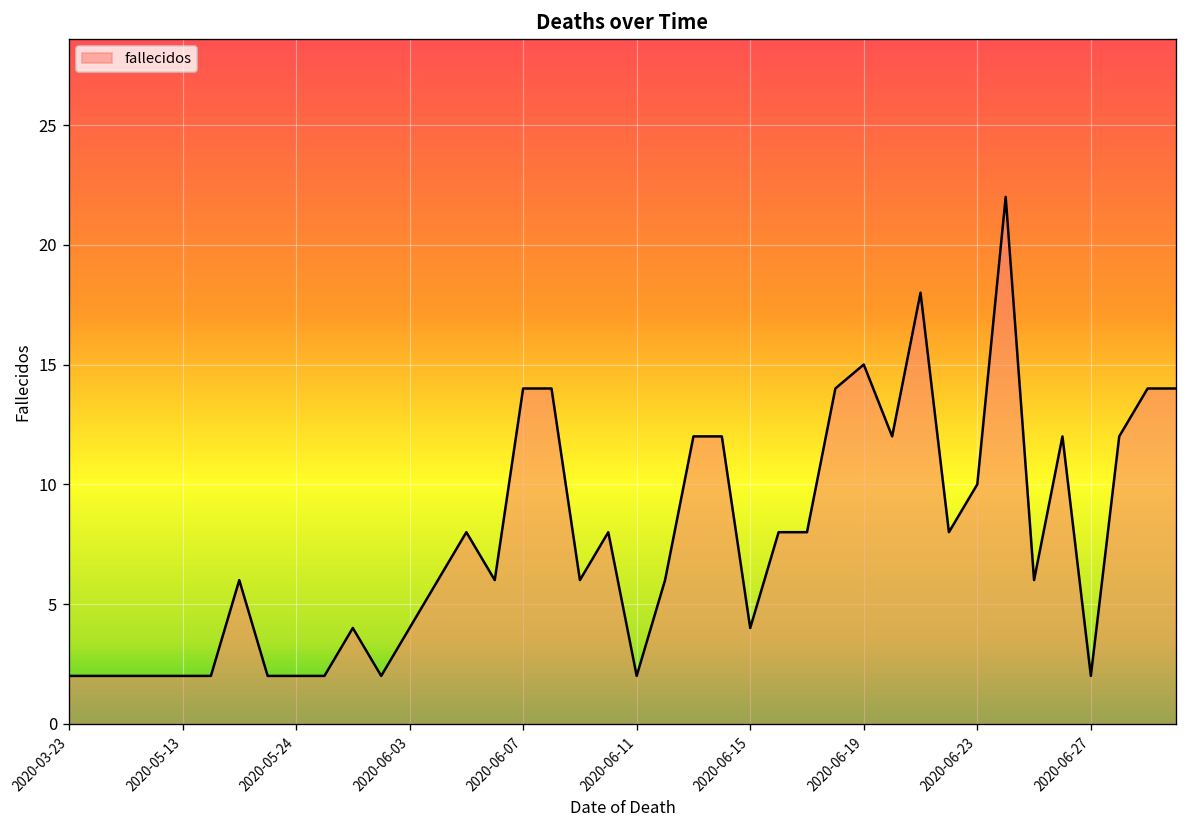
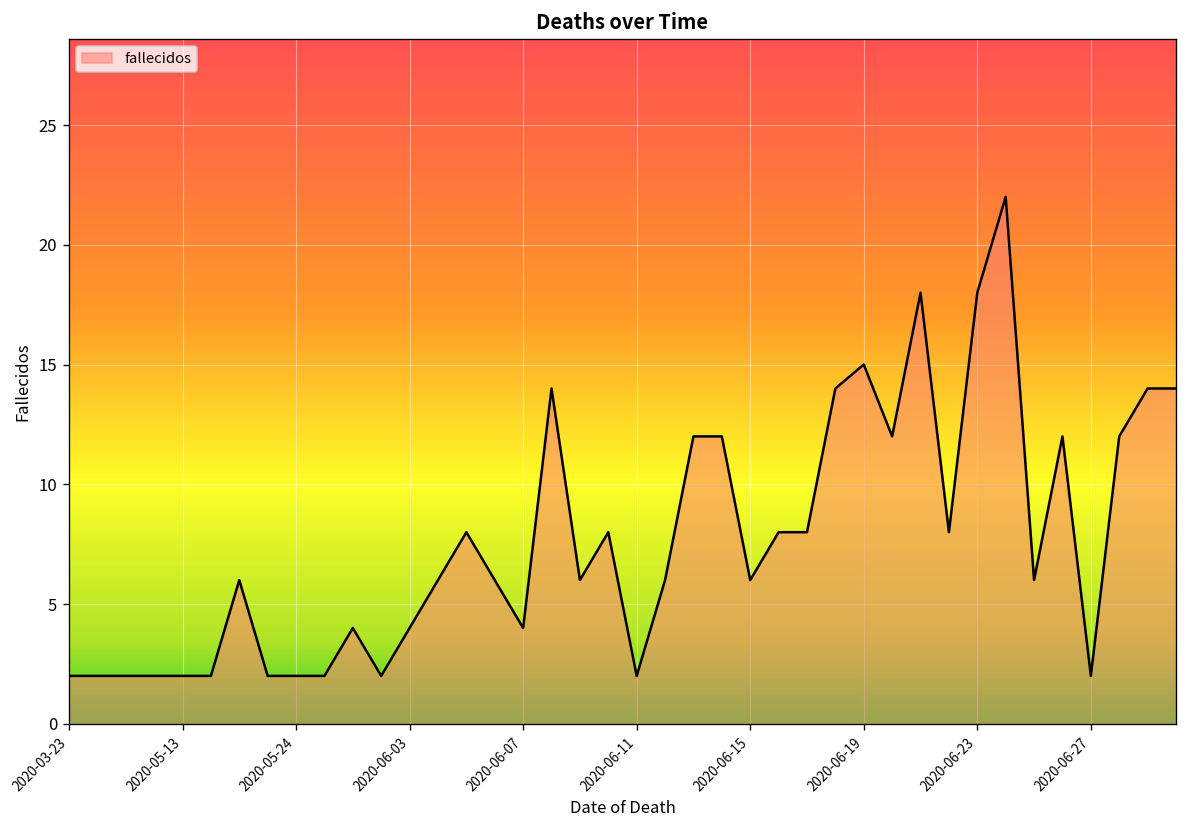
2020-06-07: 14 -> 4
2020-06-15: 4 -> 6
2020-06-23: 10 -> 18
